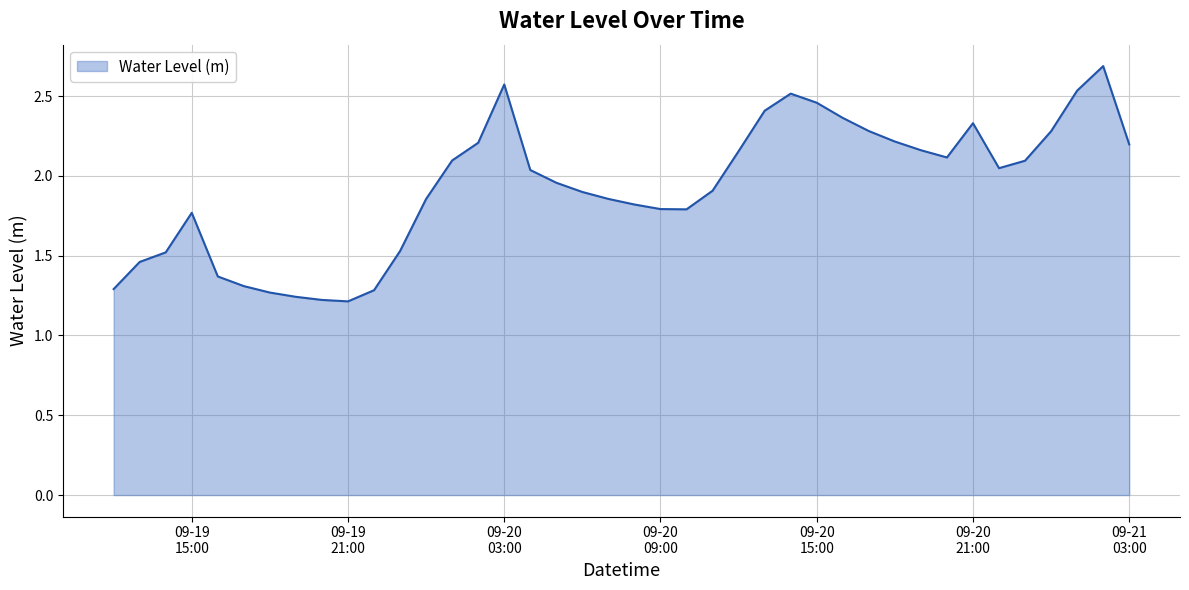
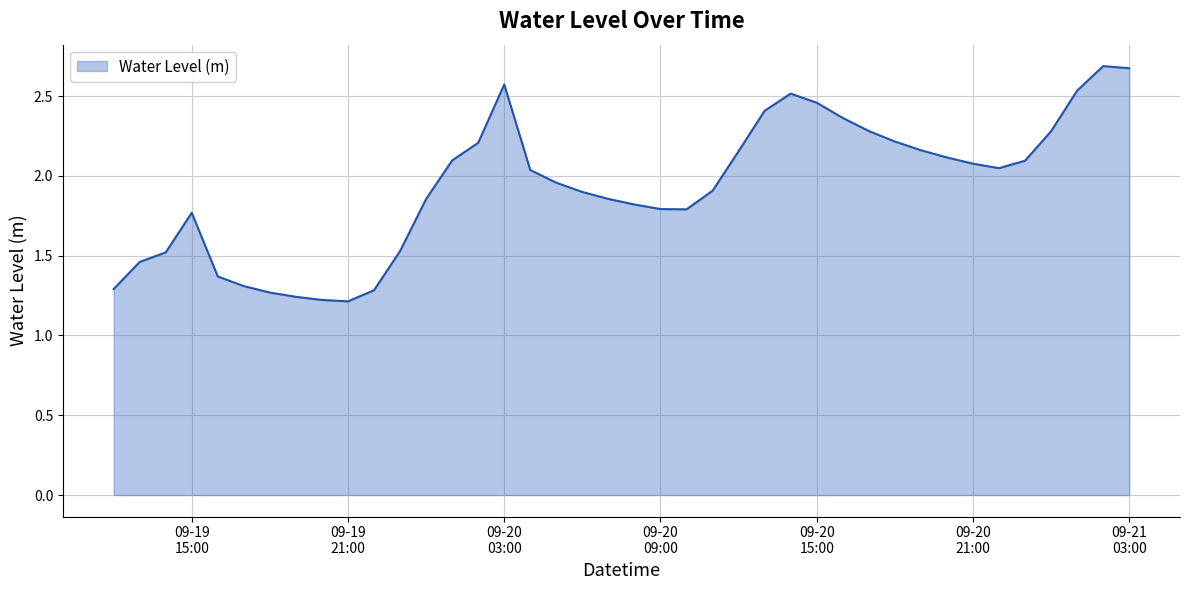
09-20 21:00: 2.33 -> 2.08
09-21 03:00: 2.20 -> 2.67
